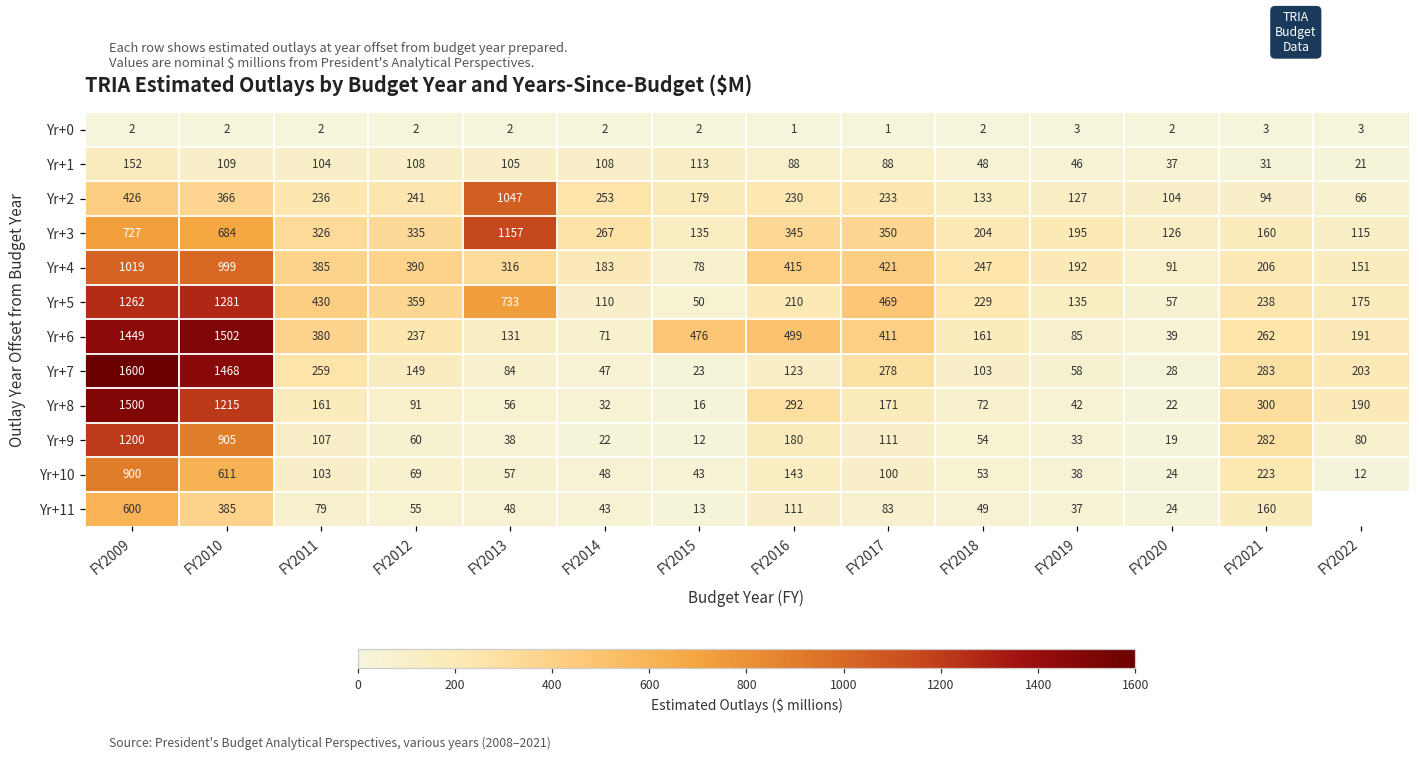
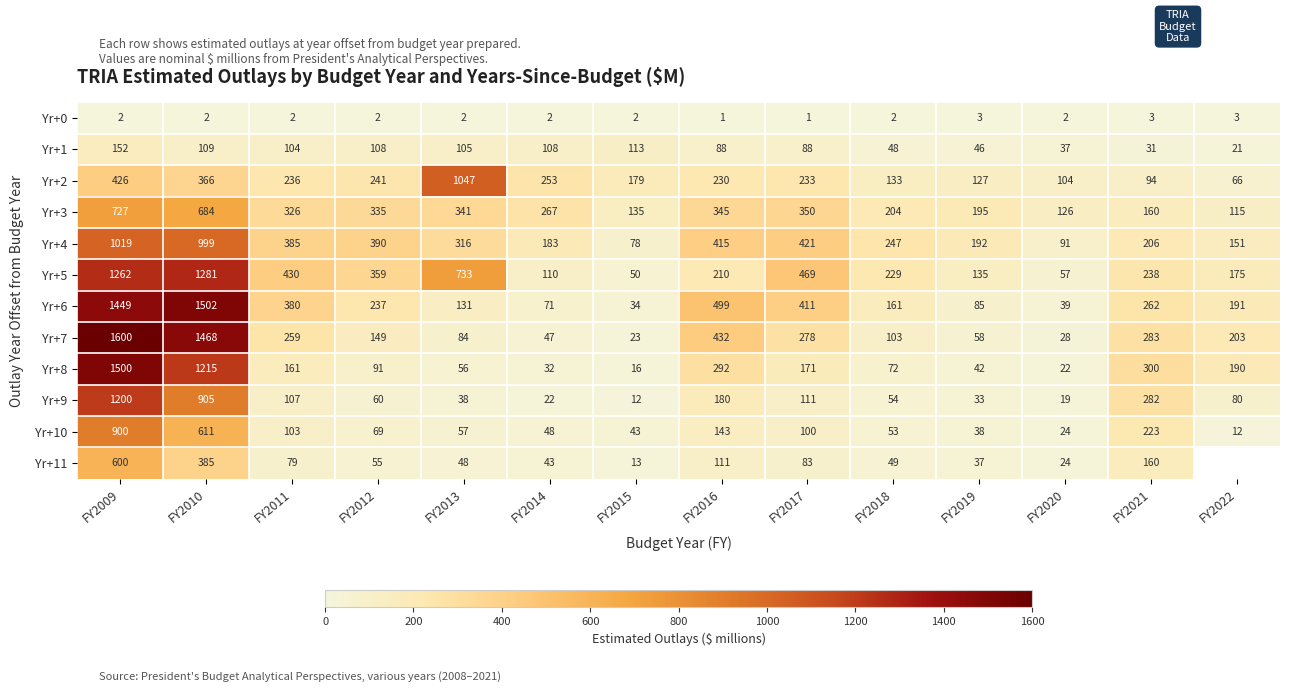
Yr+3, FY2013: 1157 -> 341
Yr+6, FY2015: 476 -> 34
Yr+7, FY2016: 123 -> 432
